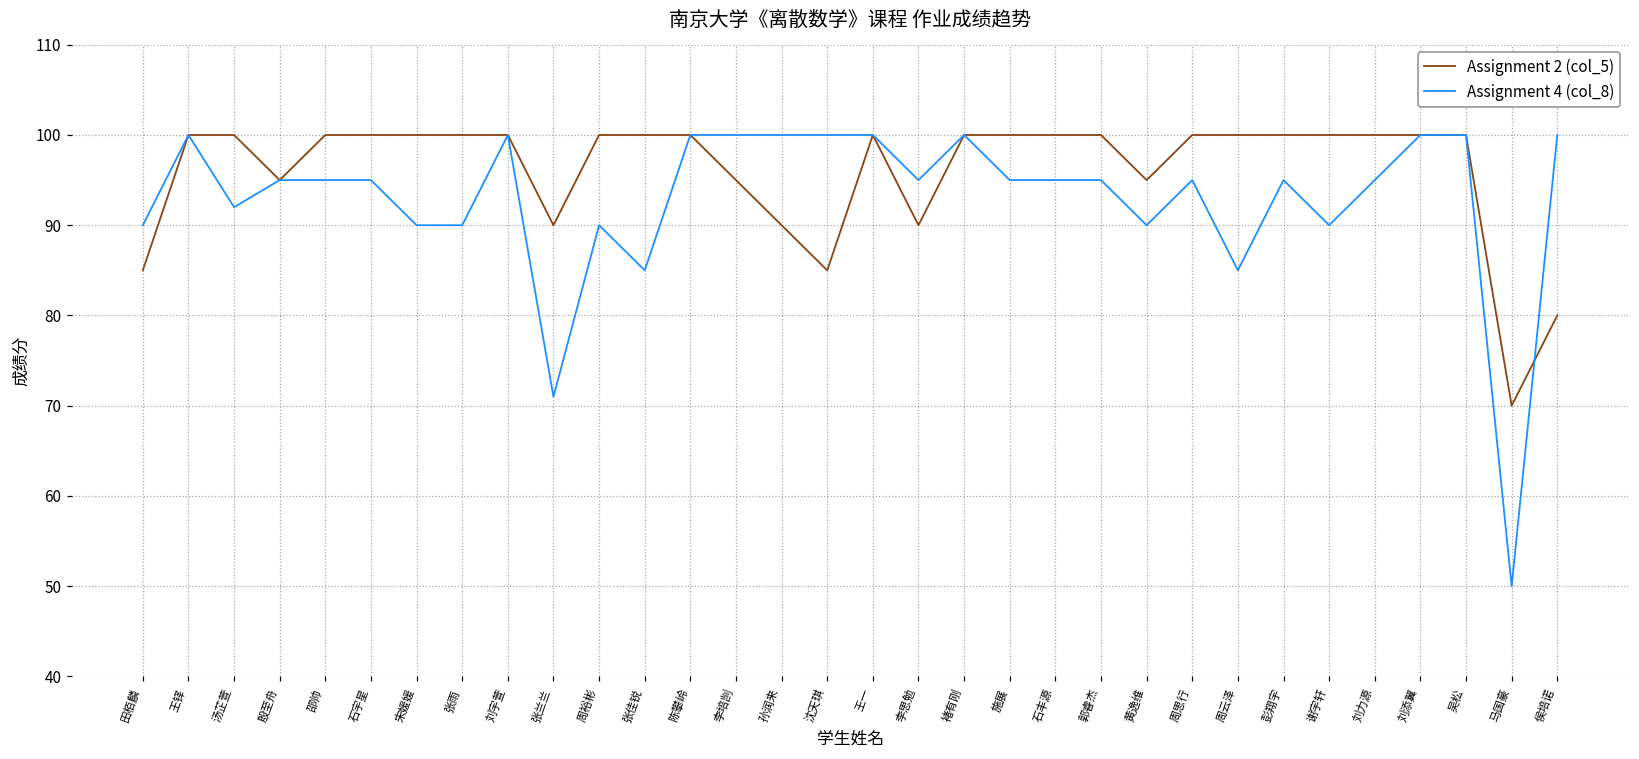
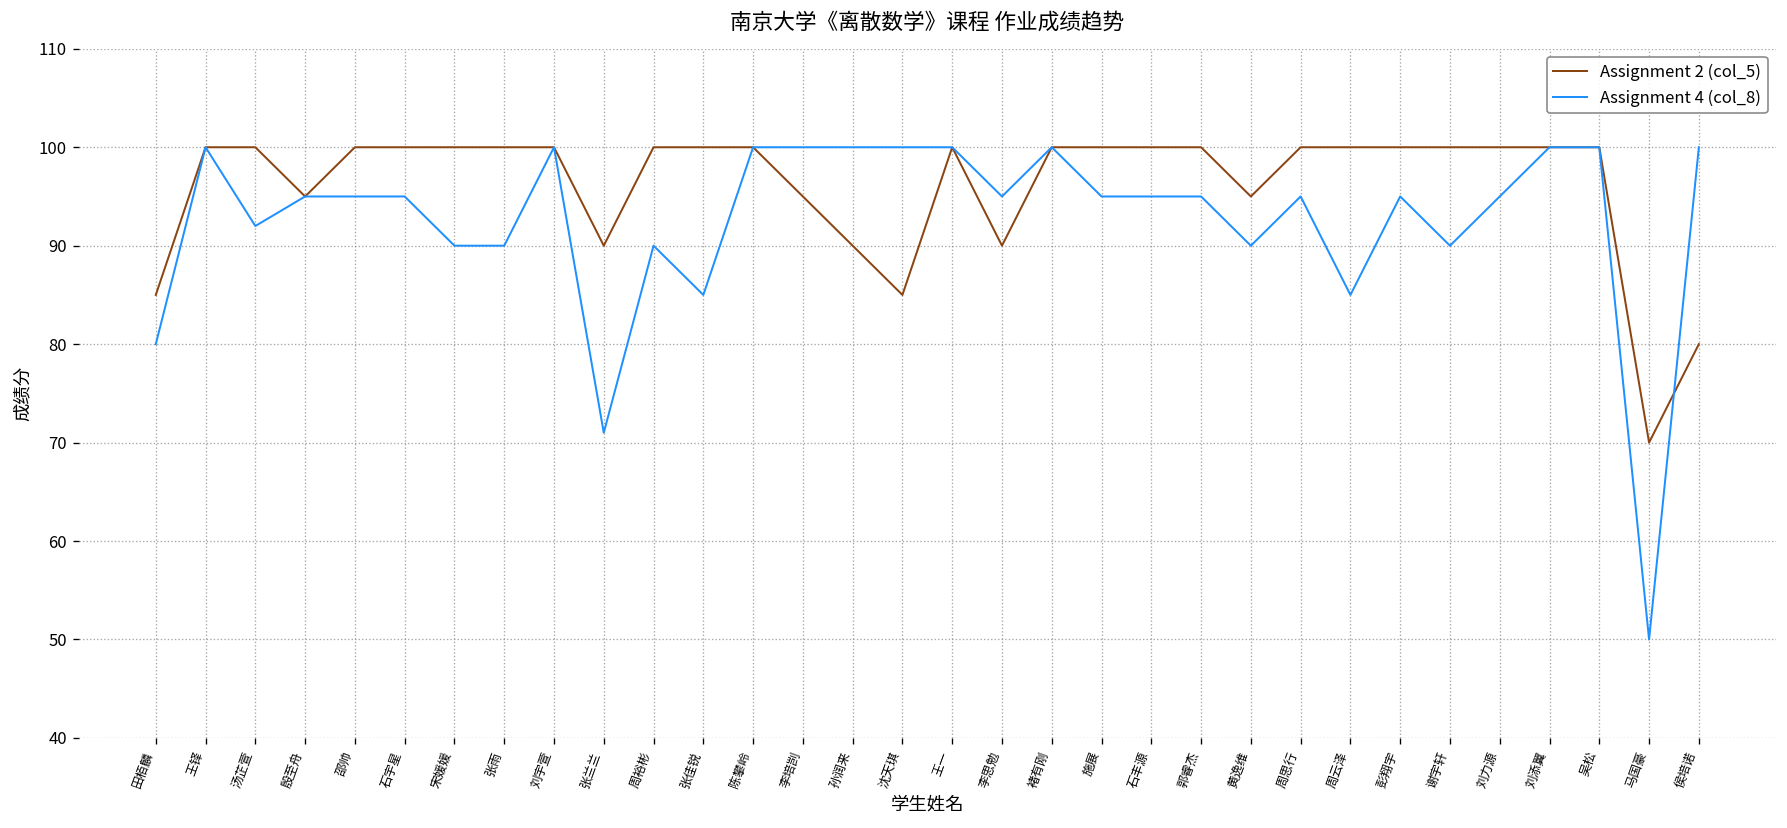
Assignment 4 (col_8), 田栢麟: 90 -> 80
